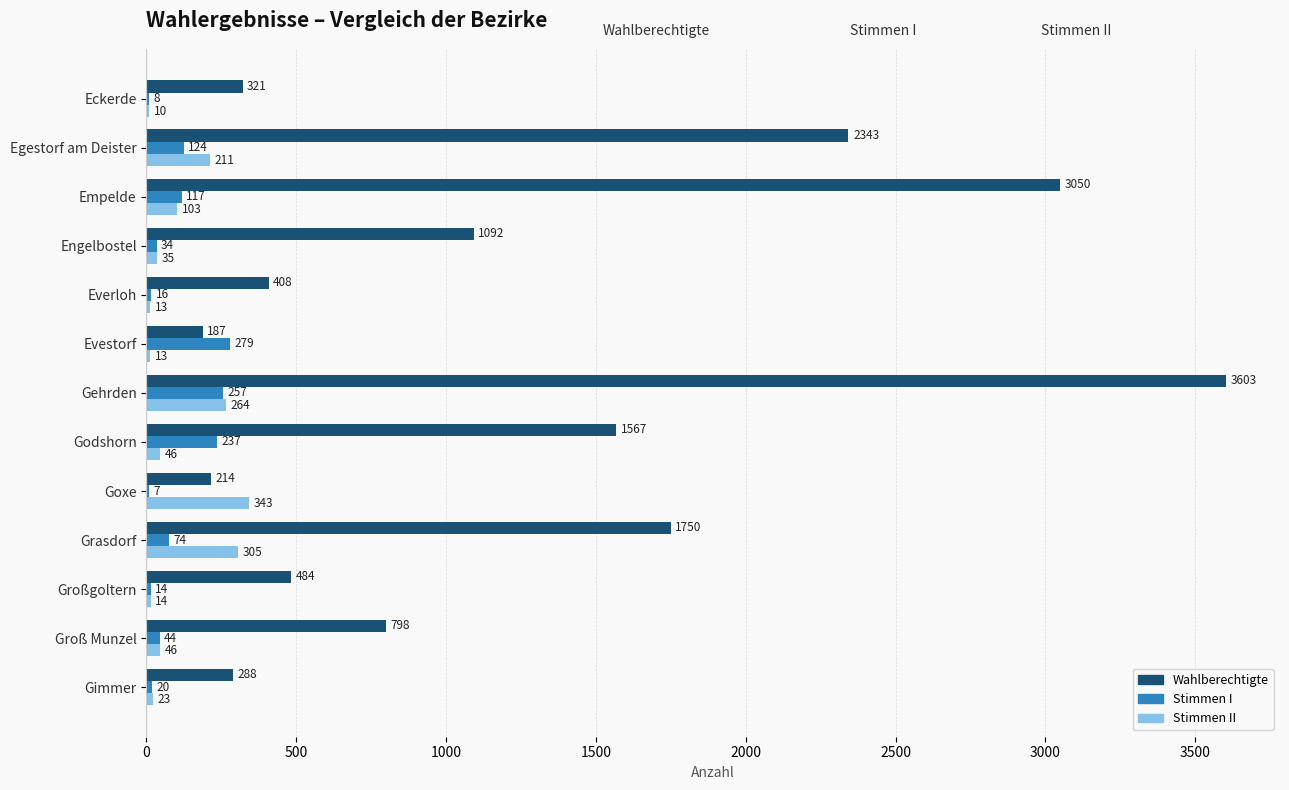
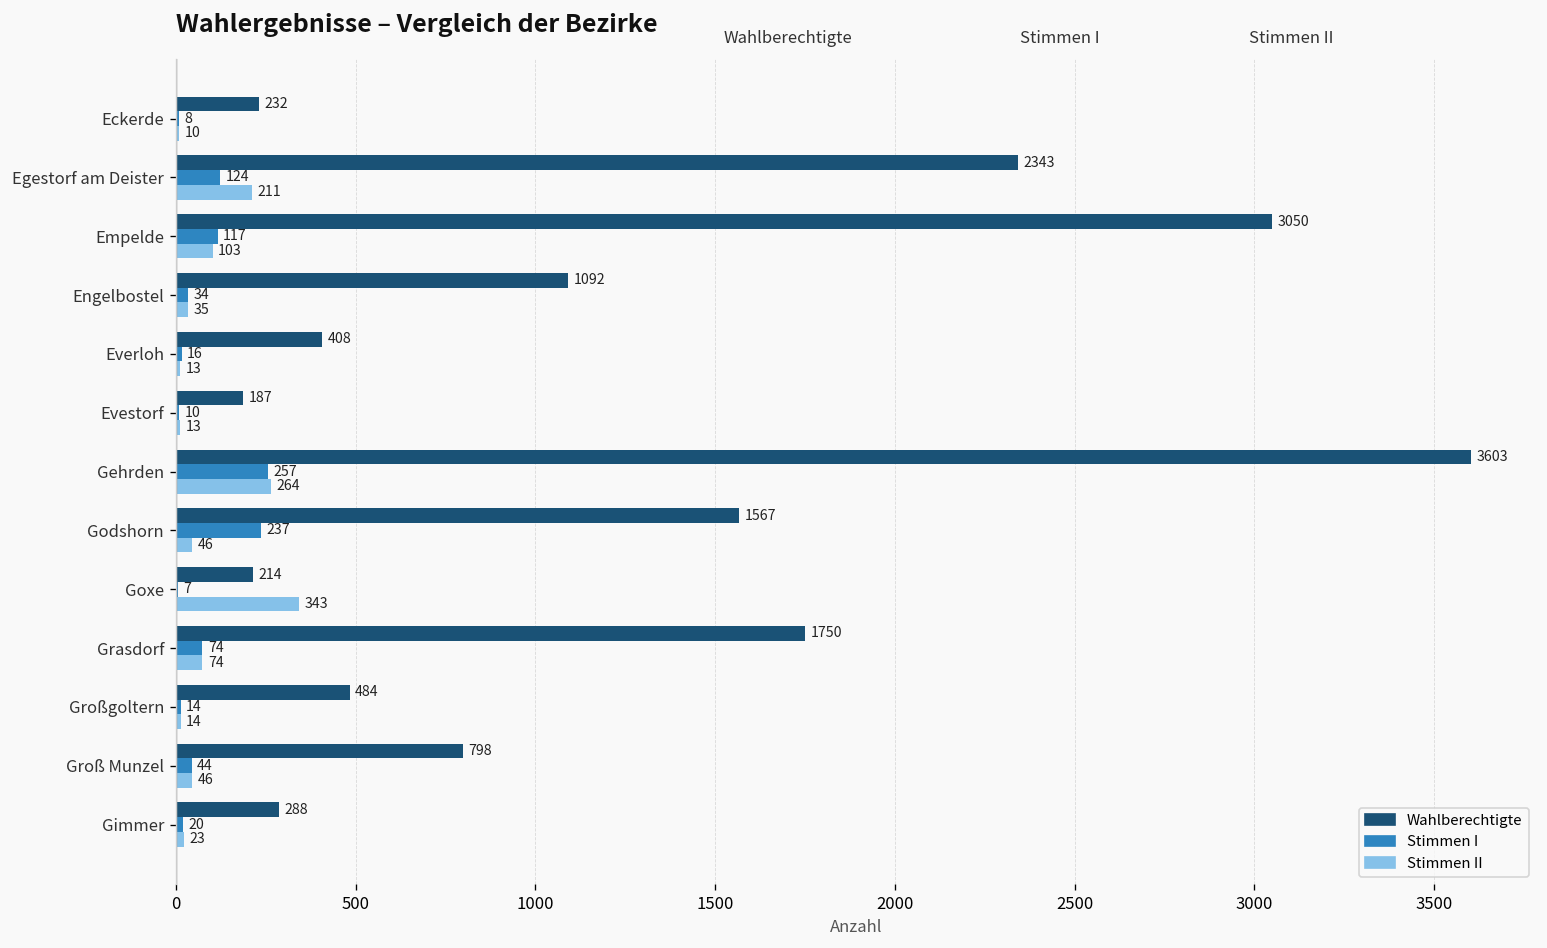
Wahlberechtigte, Eckerde: 321 -> 232
Stimmen I, Evestorf: 279 -> 10
Stimmen II, Grasdorf: 305 -> 74
